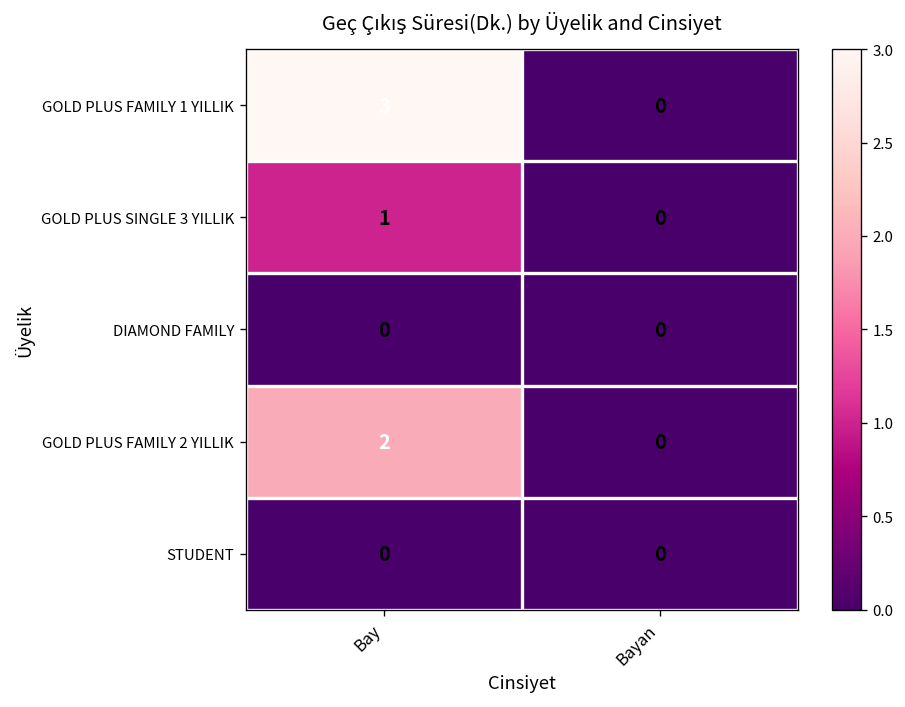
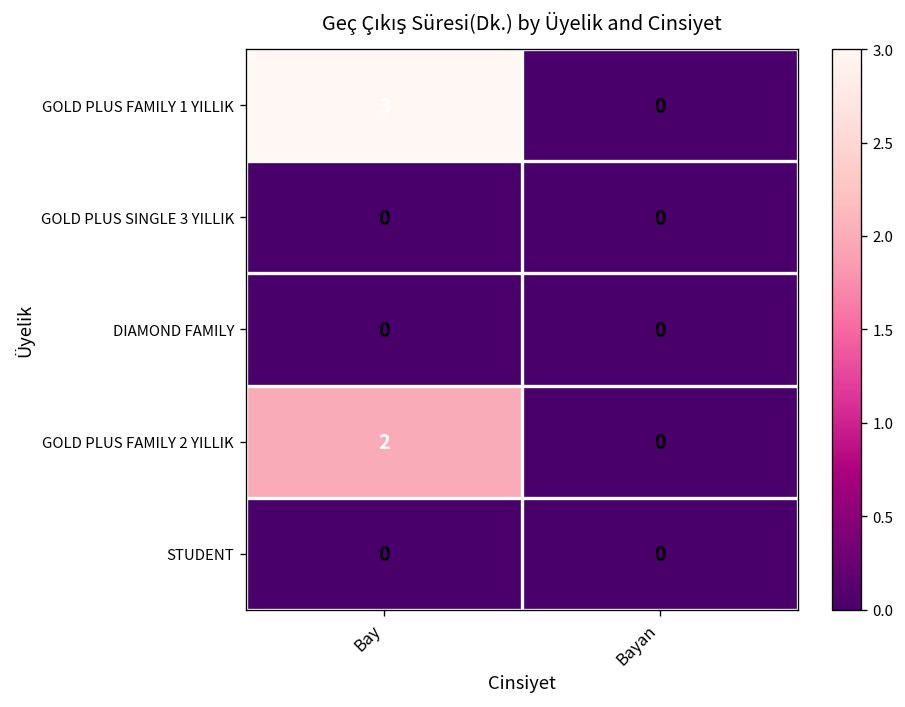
GOLD PLUS SINGLE 3 YILLIK, Bay: 1 -> 0
